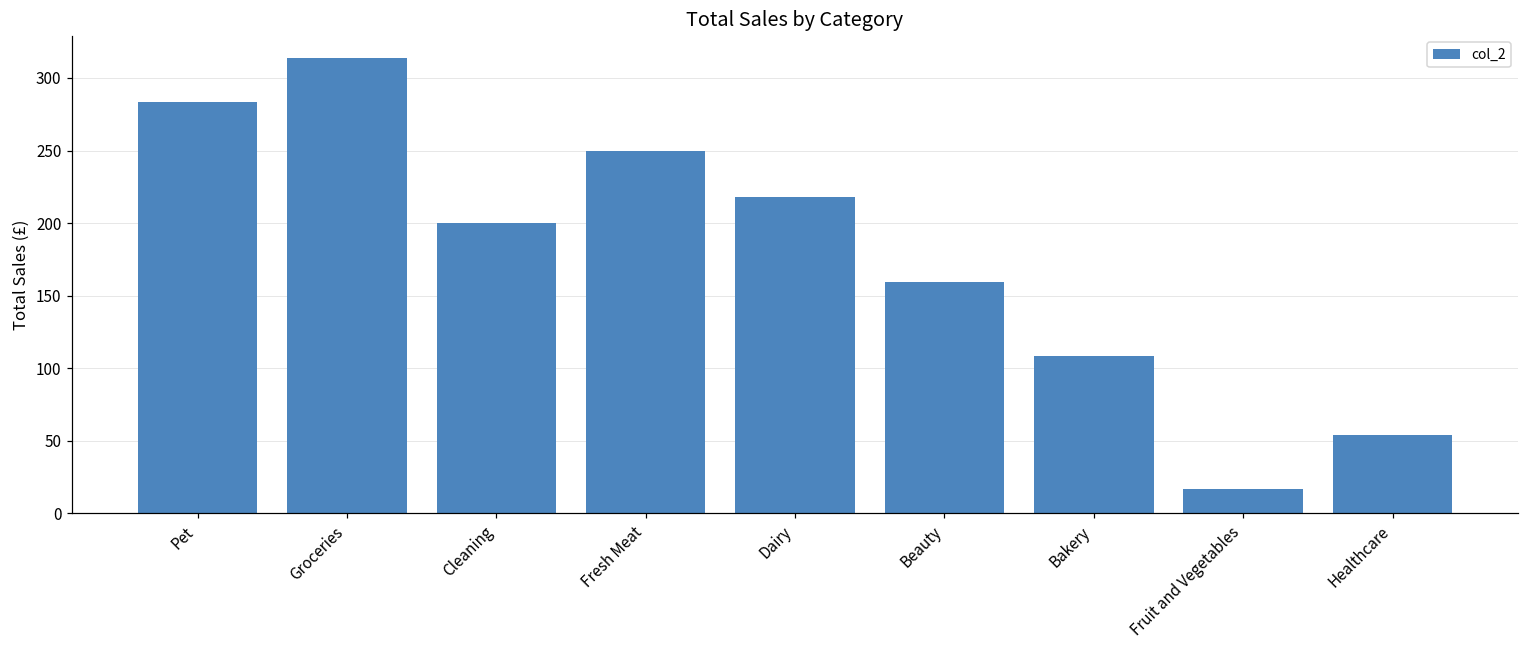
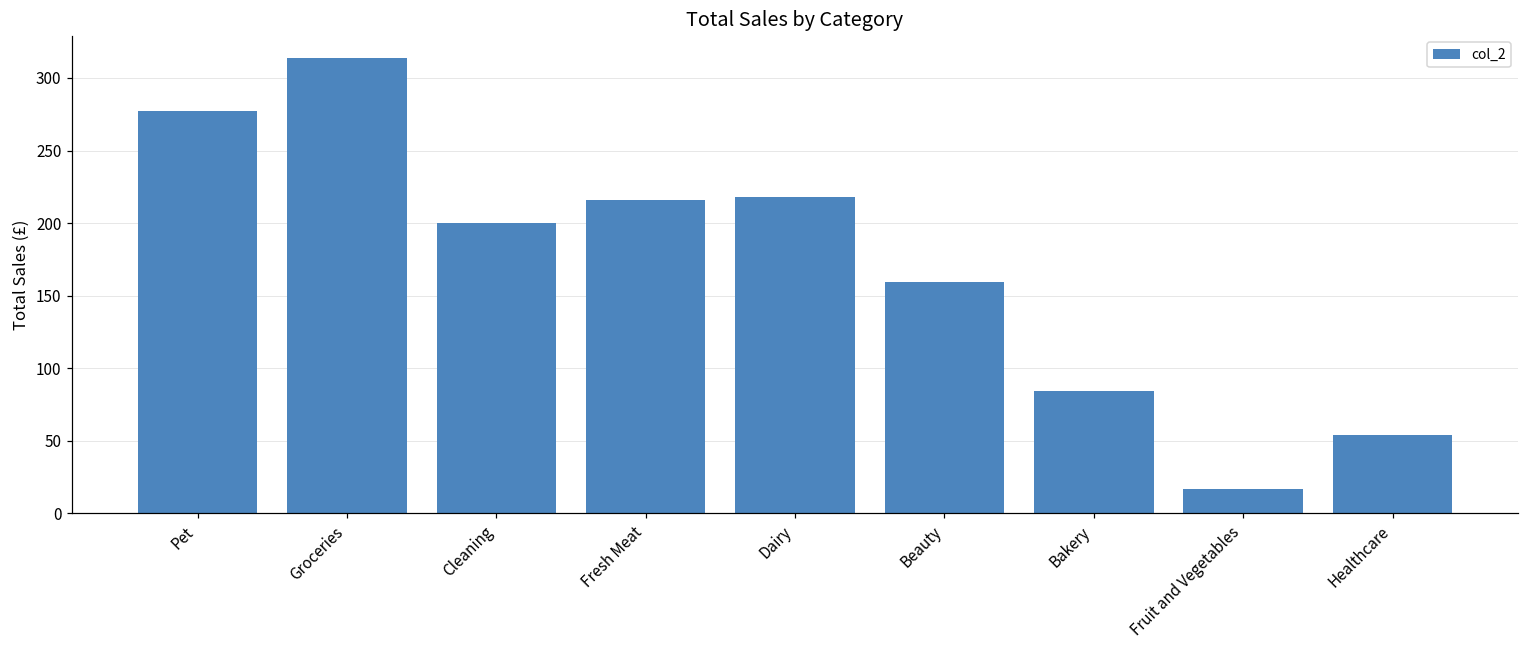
Pet: 284 -> 277
Fresh Meat: 250 -> 216
Bakery: 109 -> 84
